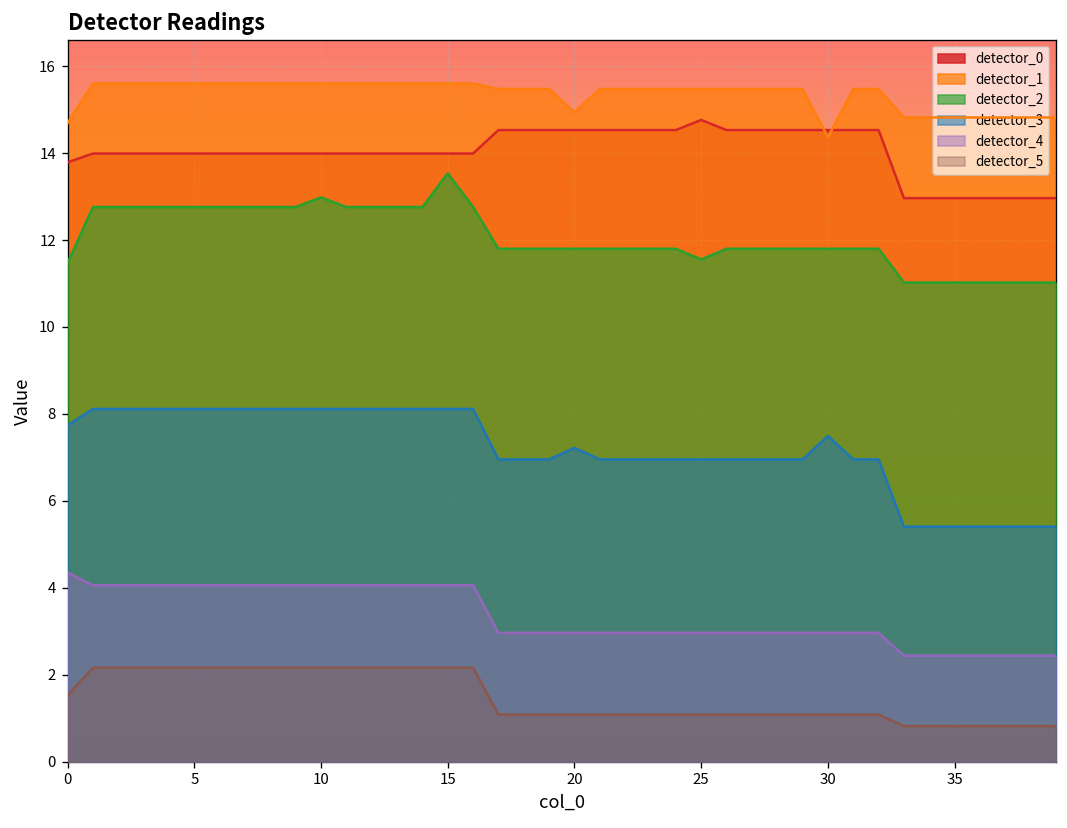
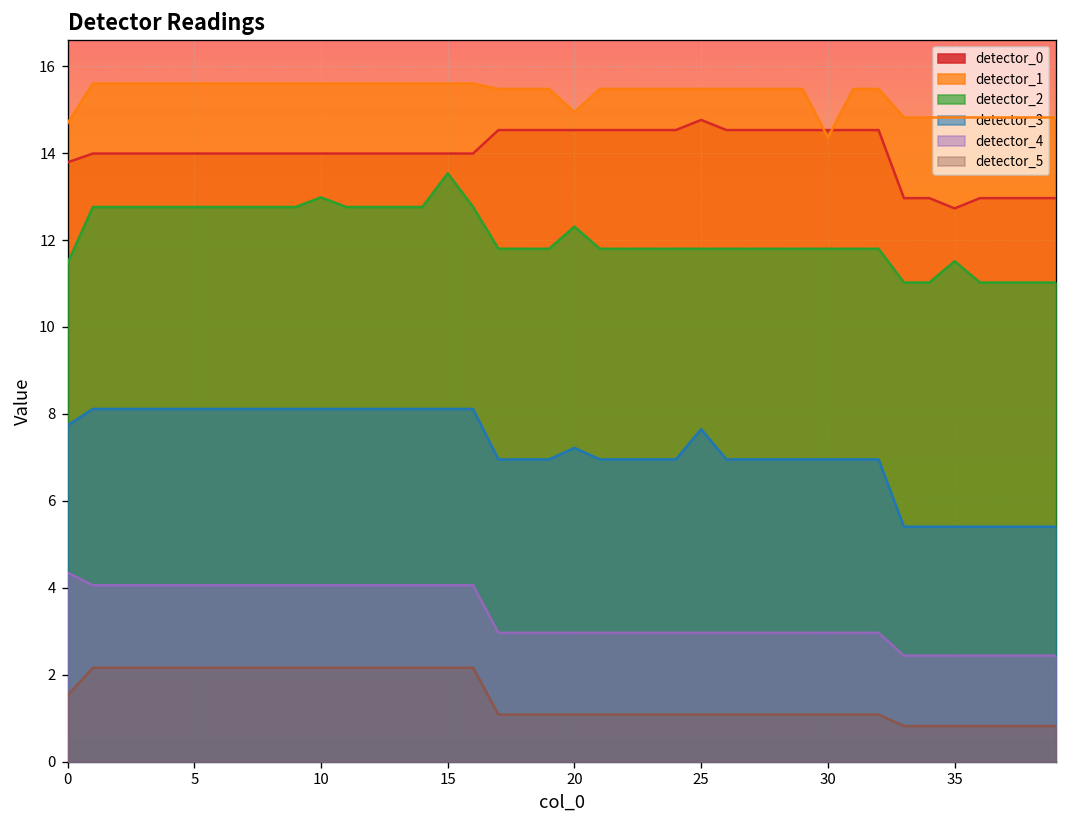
detector_2, 20: 11.8 -> 12.3
detector_2, 25: 11.6 -> 11.8
detector_3, 25: 7.0 -> 7.6
detector_3, 30: 7.5 -> 7.0
detector_0, 35: 13.0 -> 12.7
detector_2, 35: 11.0 -> 11.5
